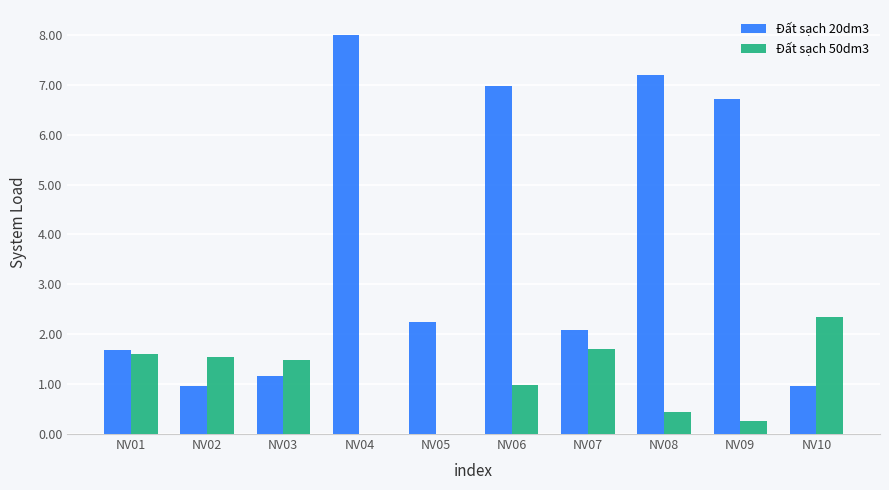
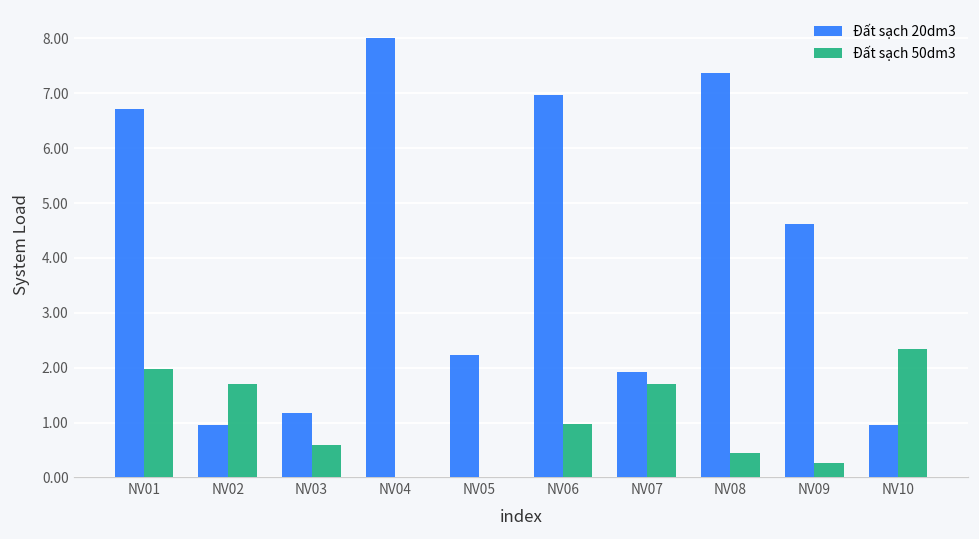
Đất sạch 20dm3, NV01: 1.7 -> 6.7
Đất sạch 50dm3, NV01: 1.6 -> 2.0
Đất sạch 50dm3, NV02: 1.5 -> 1.7
Đất sạch 50dm3, NV03: 1.5 -> 0.6
Đất sạch 20dm3, NV07: 2.1 -> 1.9
Đất sạch 20dm3, NV08: 7.2 -> 7.4
Đất sạch 20dm3, NV09: 6.7 -> 4.6
